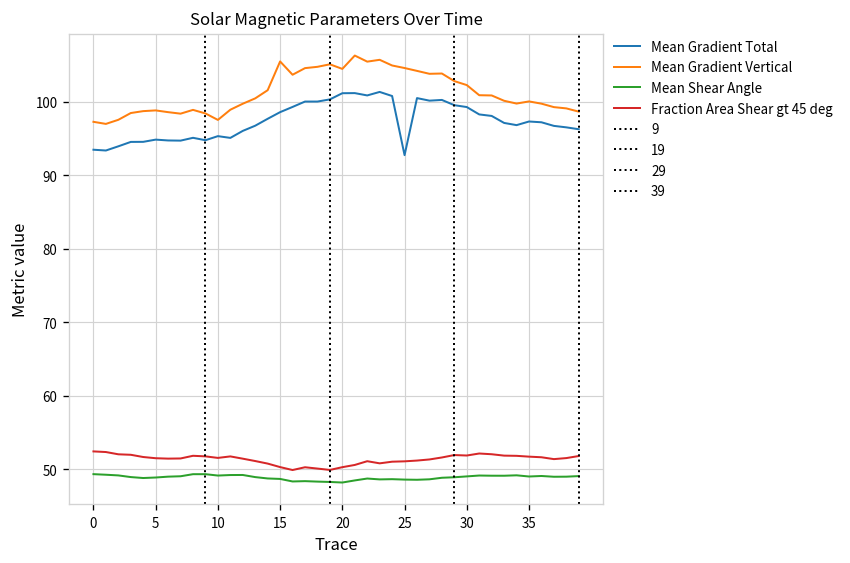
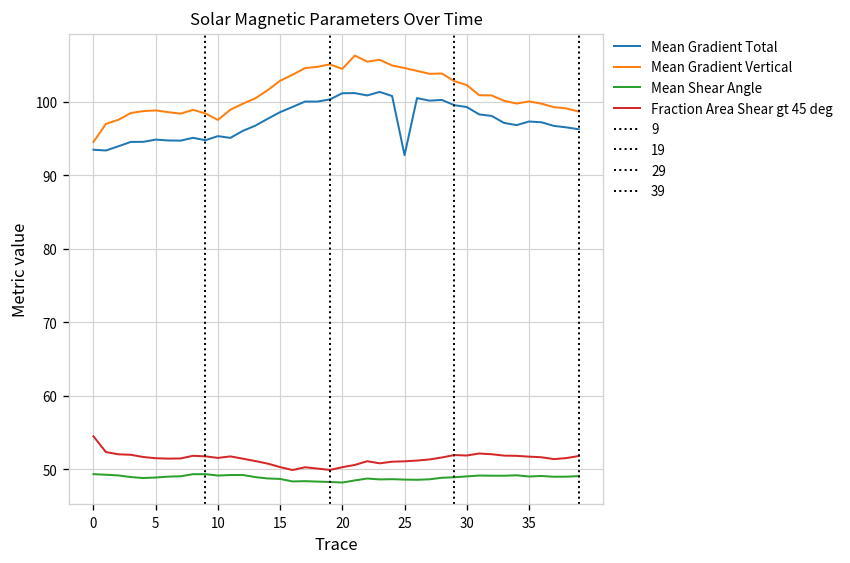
Mean Gradient Vertical, 0: 97 -> 95
Fraction Area Shear gt 45 deg, 0: 52 -> 54
Mean Gradient Vertical, 15: 106 -> 103
